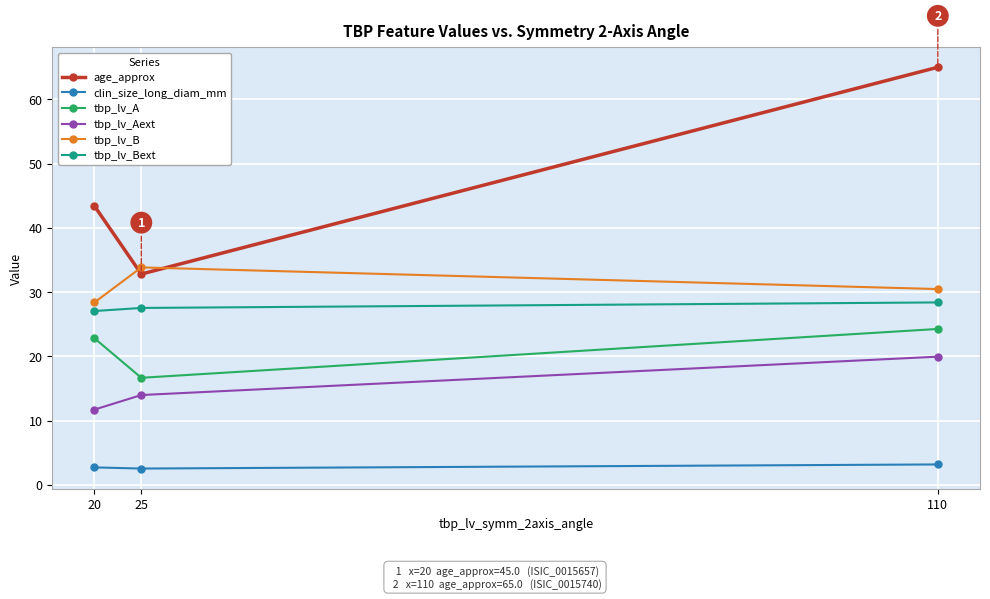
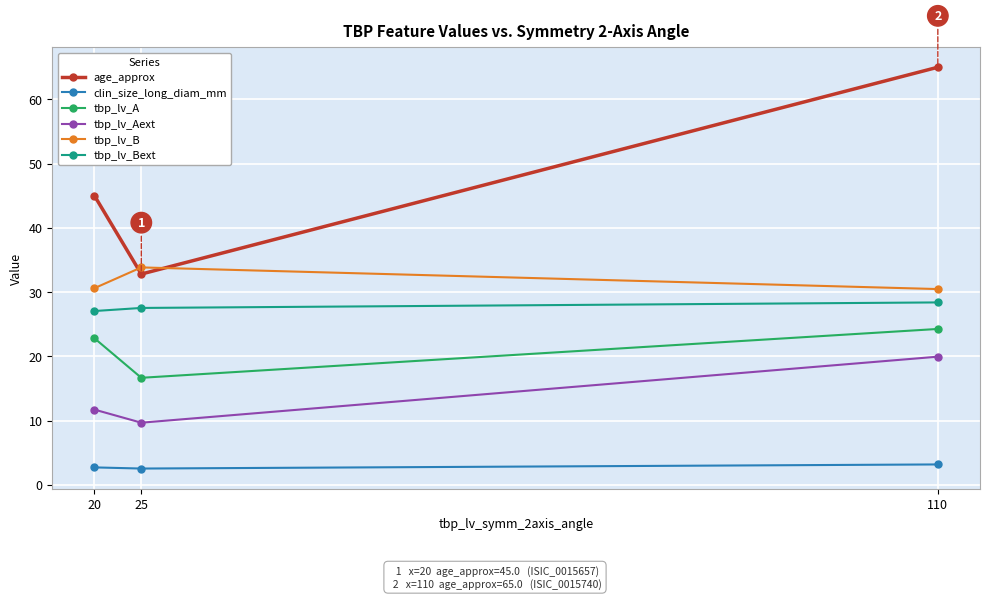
age_approx, 20: 43 -> 45
tbp_lv_B, 20: 28 -> 31
tbp_lv_Aext, 25: 14 -> 10
